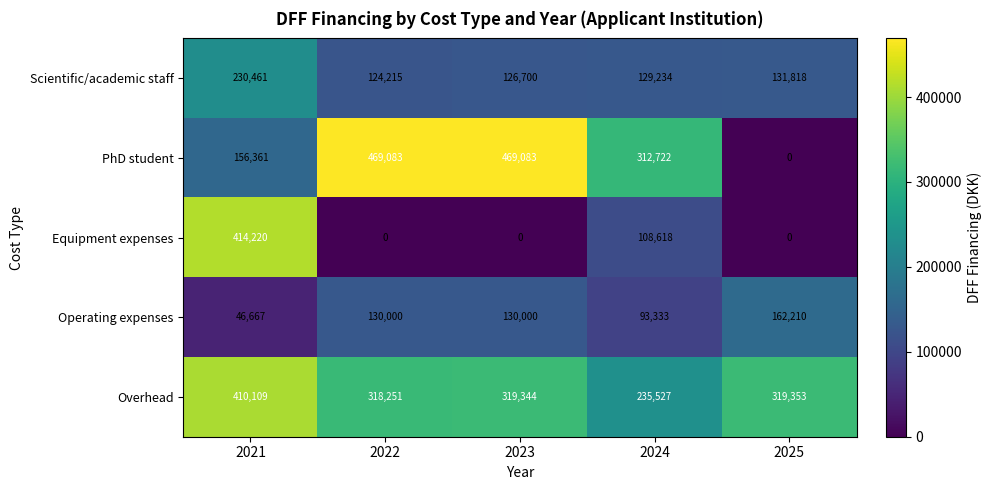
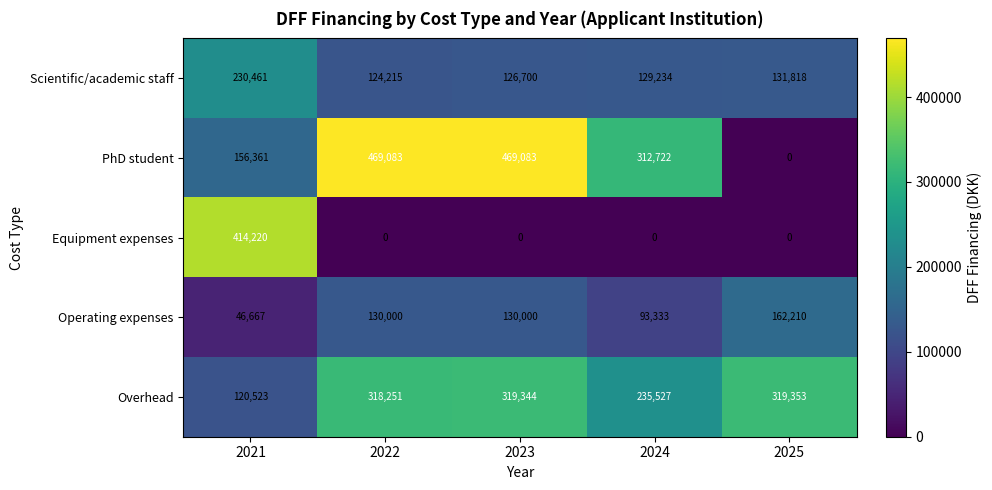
Equipment expenses, 2024: 108,618 -> 0
Overhead, 2021: 410,109 -> 120,523
